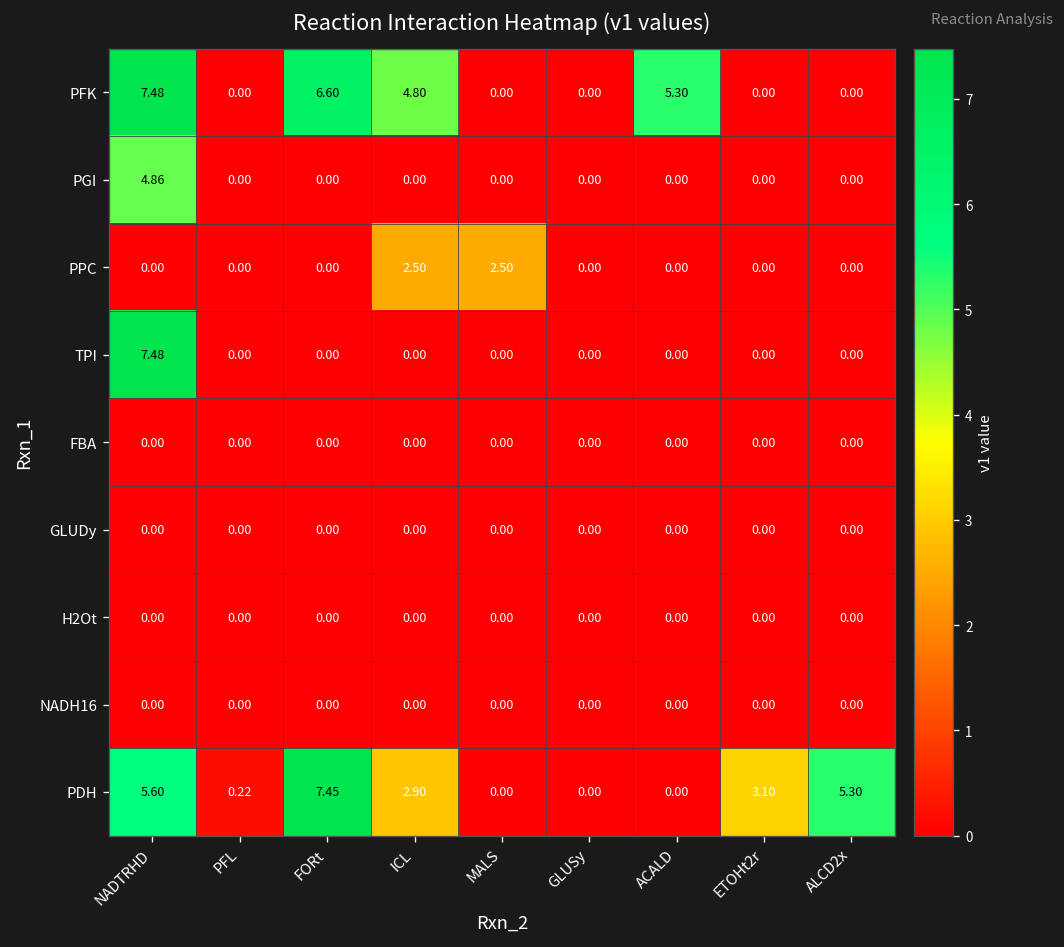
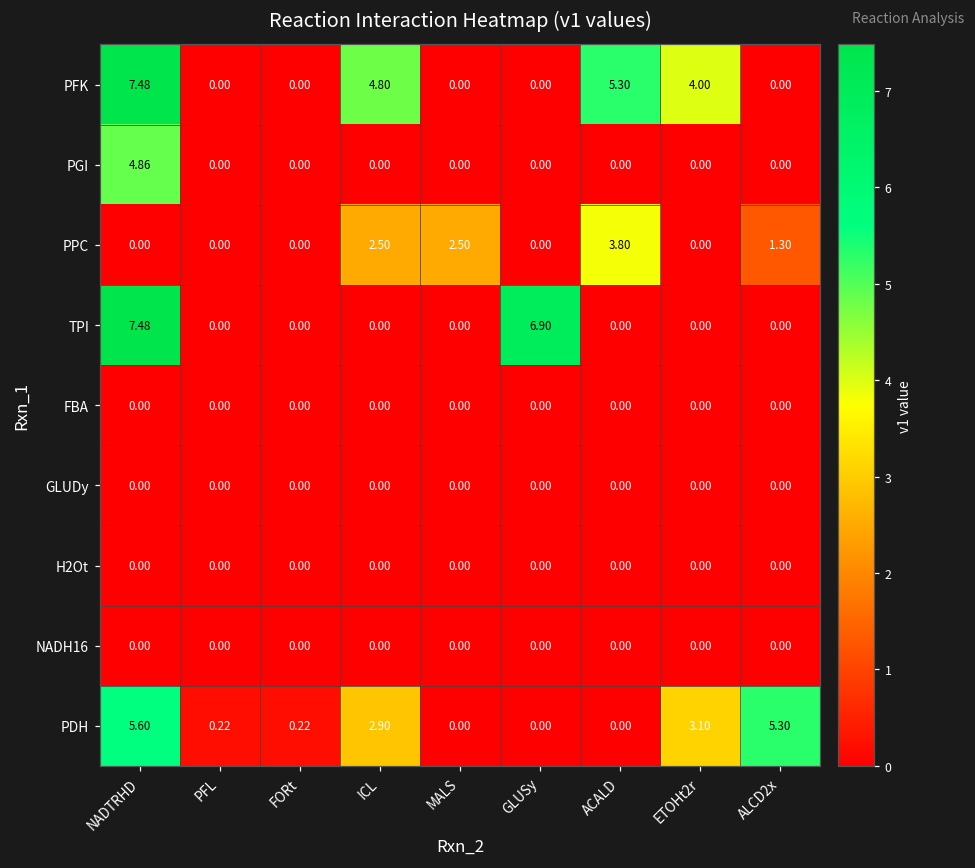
PFK, FORt: 6.60 -> 0.00
PFK, ETOHt2r: 0.00 -> 4.00
PPC, ACALD: 0.00 -> 3.80
PPC, ALCD2x: 0.00 -> 1.30
TPI, GLUSy: 0.00 -> 6.90
PDH, FORt: 7.45 -> 0.22
